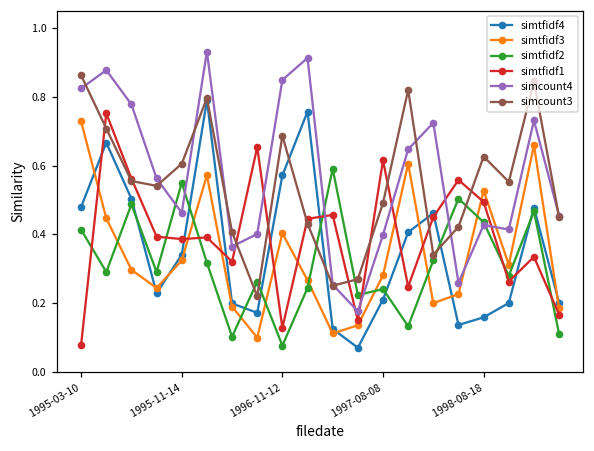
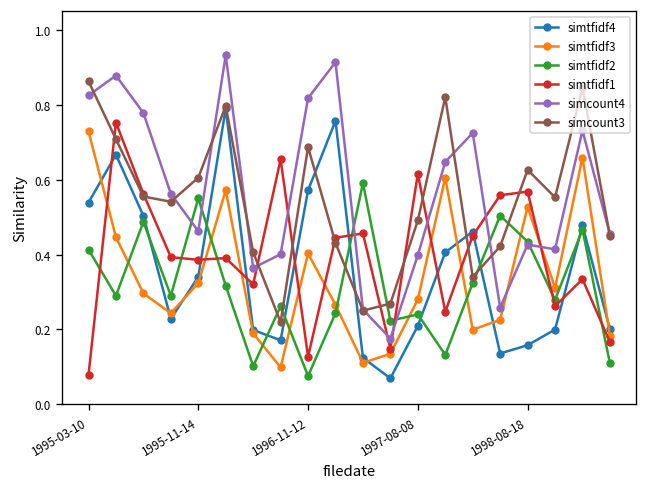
simtfidf4, 1995-03-10: 0.48 -> 0.54
simcount4, 1996-11-12: 0.85 -> 0.82
simtfidf1, 1998-08-18: 0.49 -> 0.57
